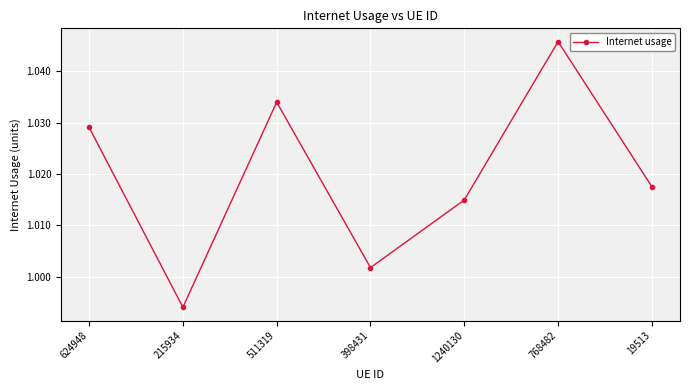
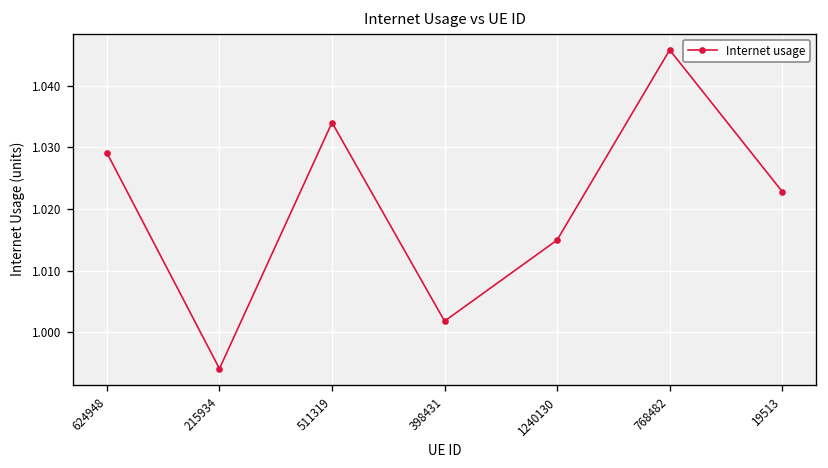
19513: 1.018 -> 1.023
